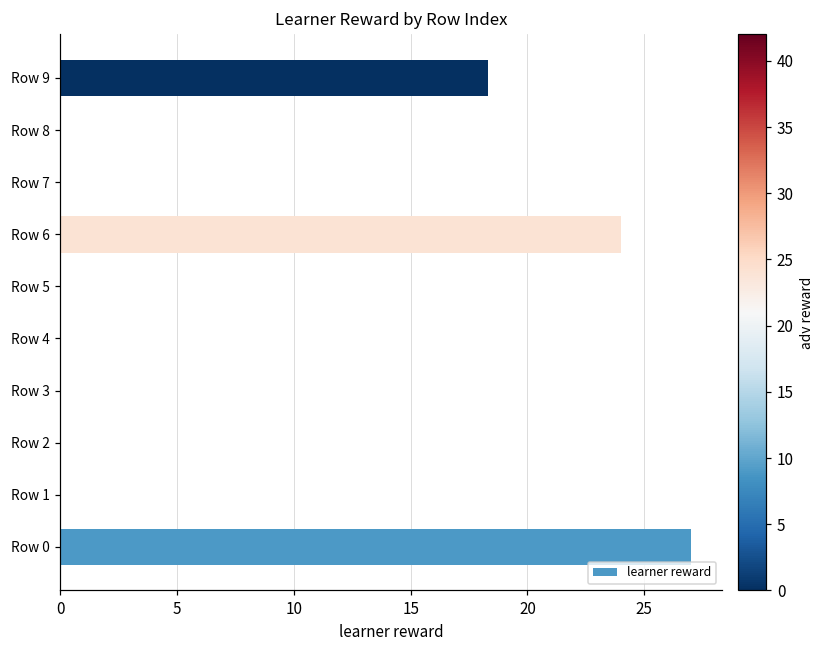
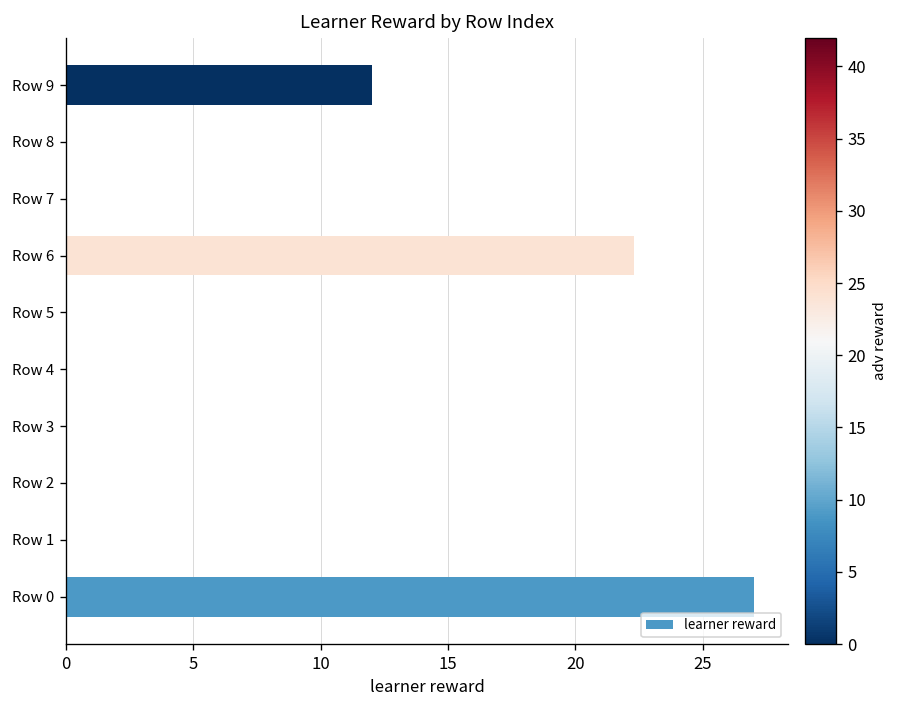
Row 9: 18.3 -> 12.0
Row 6: 24.0 -> 22.3
